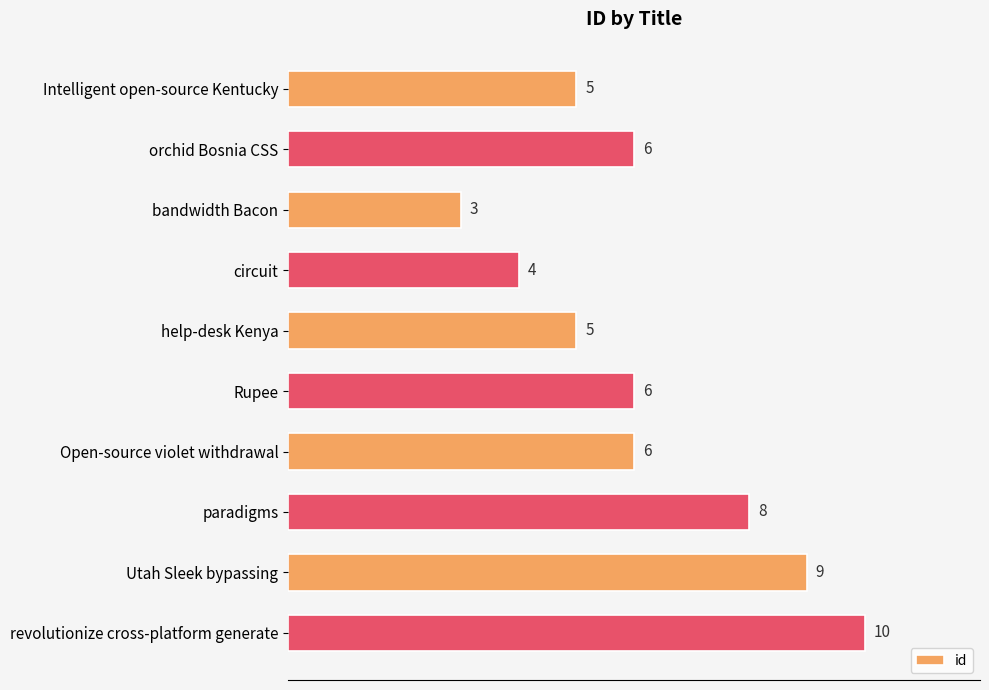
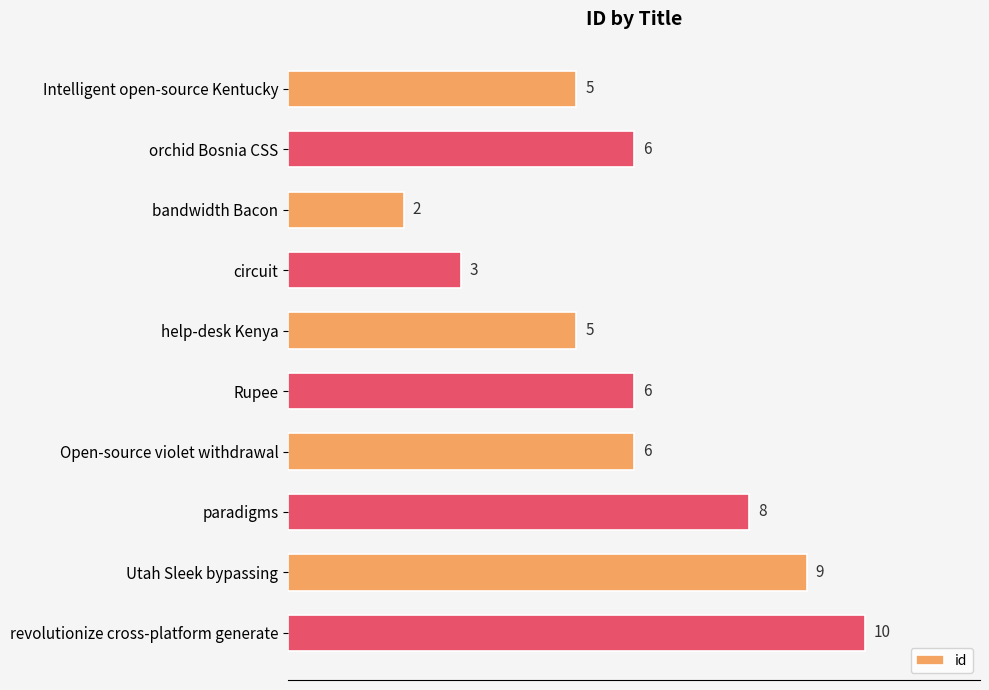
bandwidth Bacon: 3 -> 2
circuit: 4 -> 3
